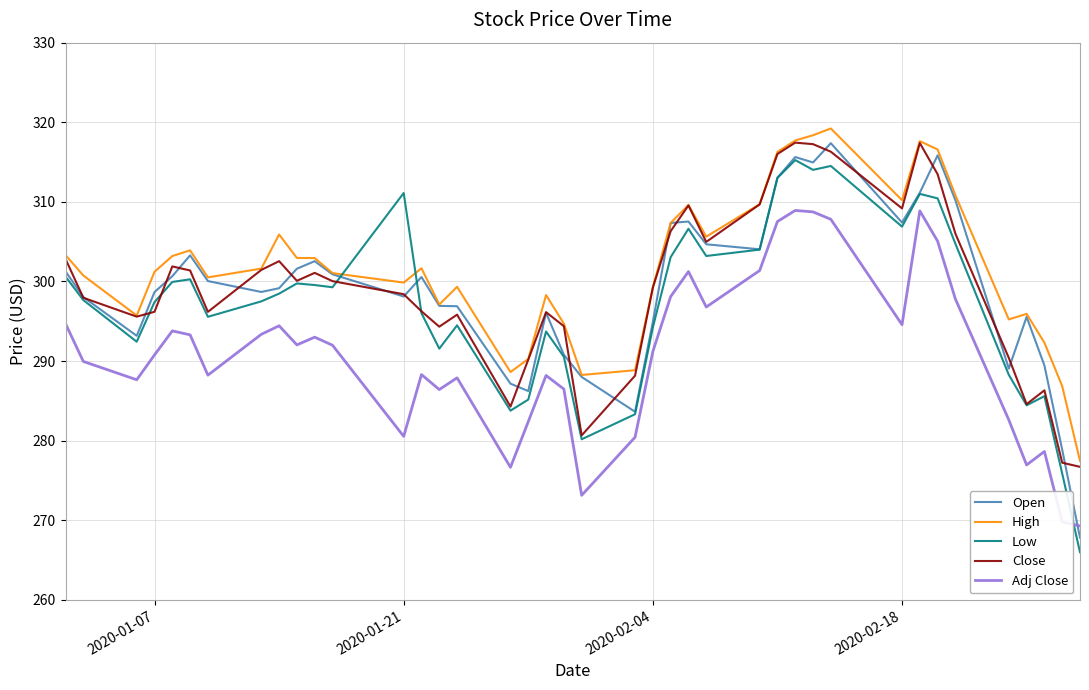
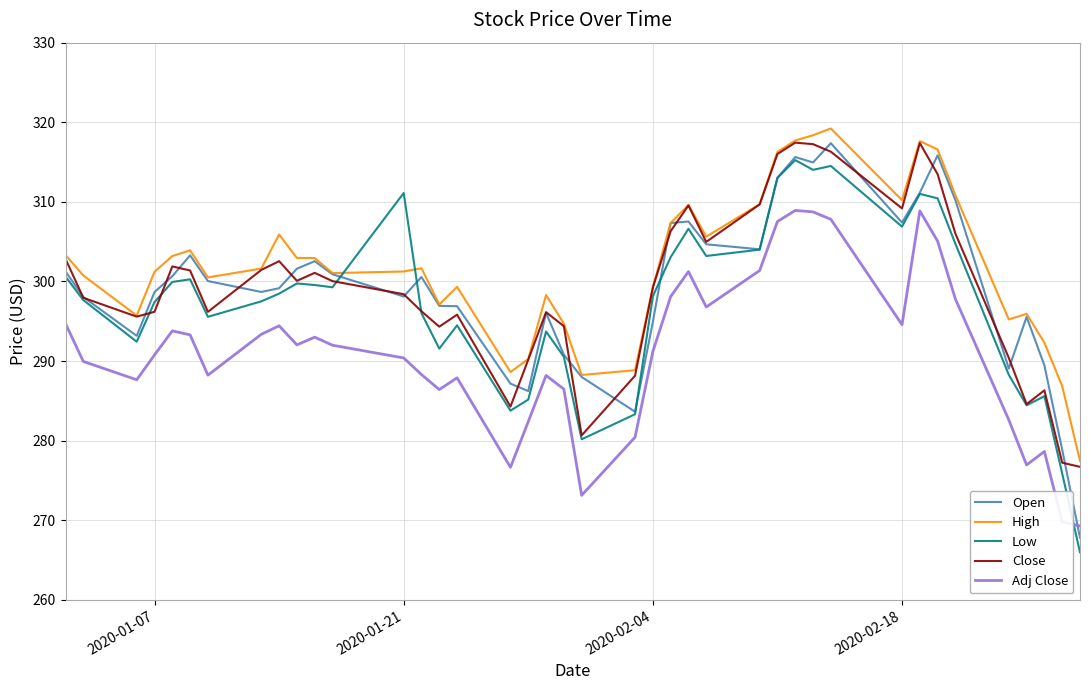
High, 2020-01-21: 300 -> 301
Adj Close, 2020-01-21: 281 -> 290
Low, 2020-02-04: 294 -> 298
